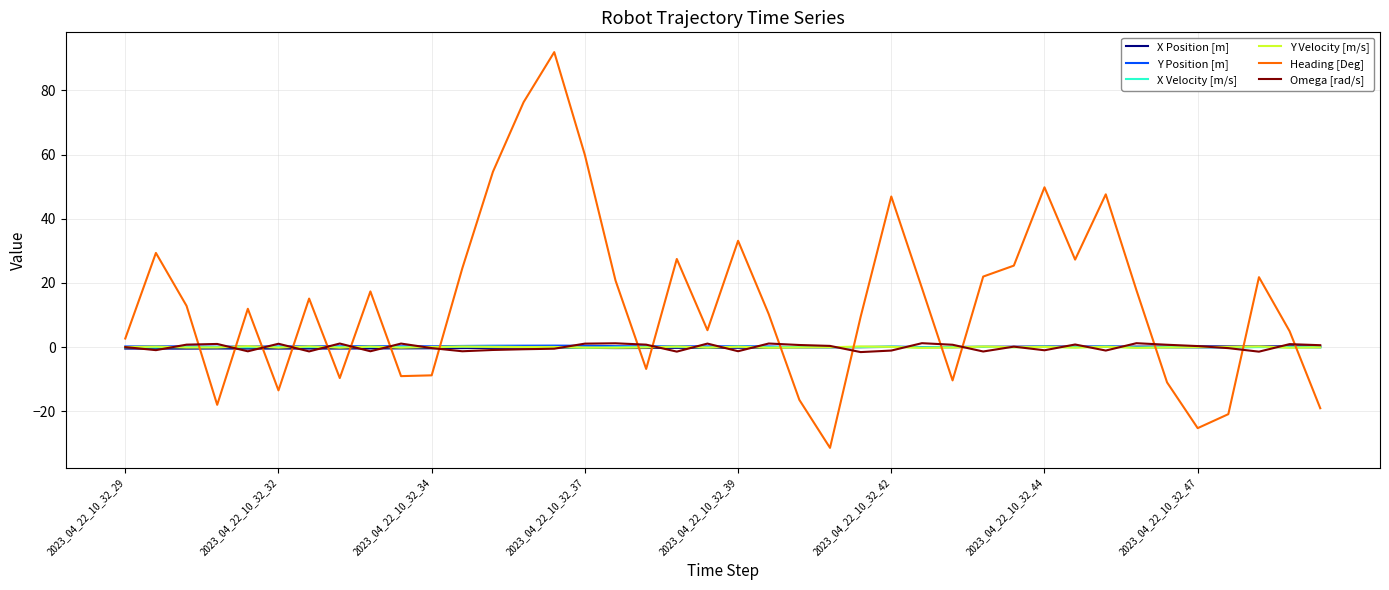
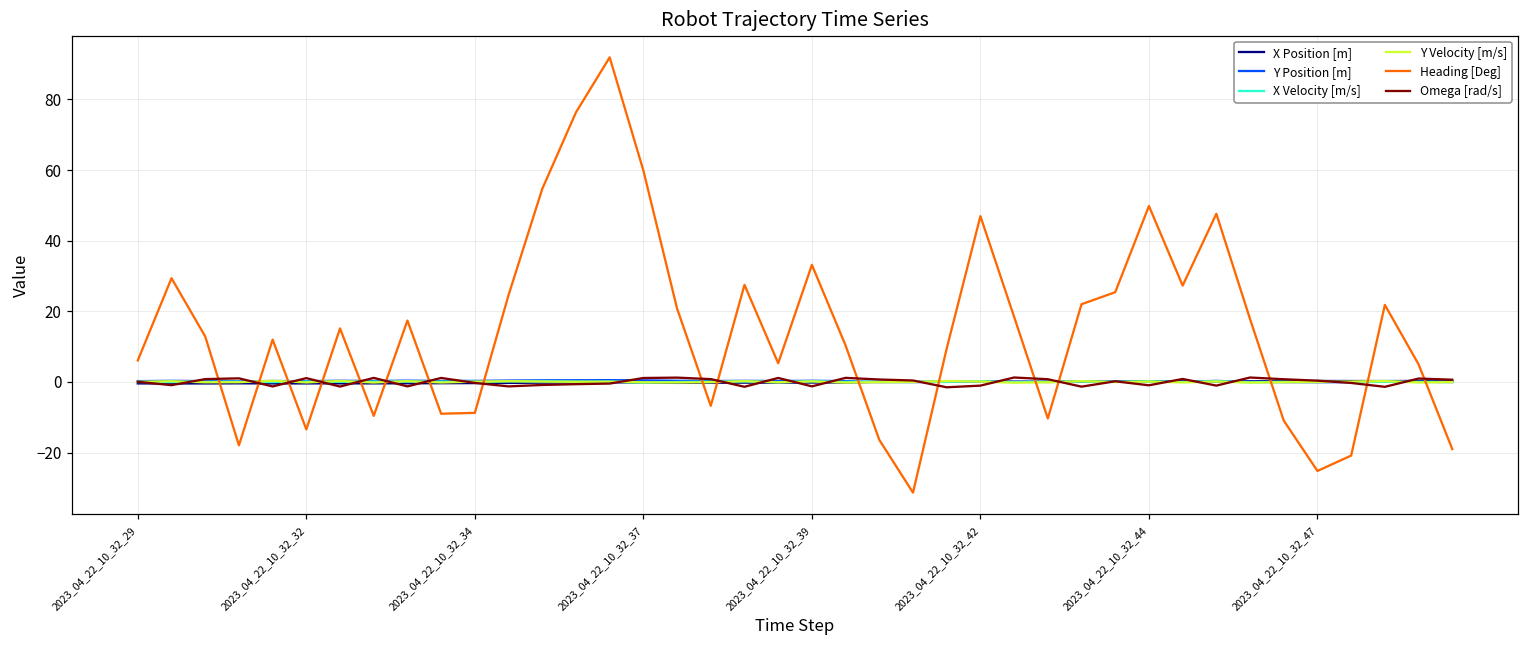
Heading [Deg], 2023_04_22_10_32_29: 3 -> 6
